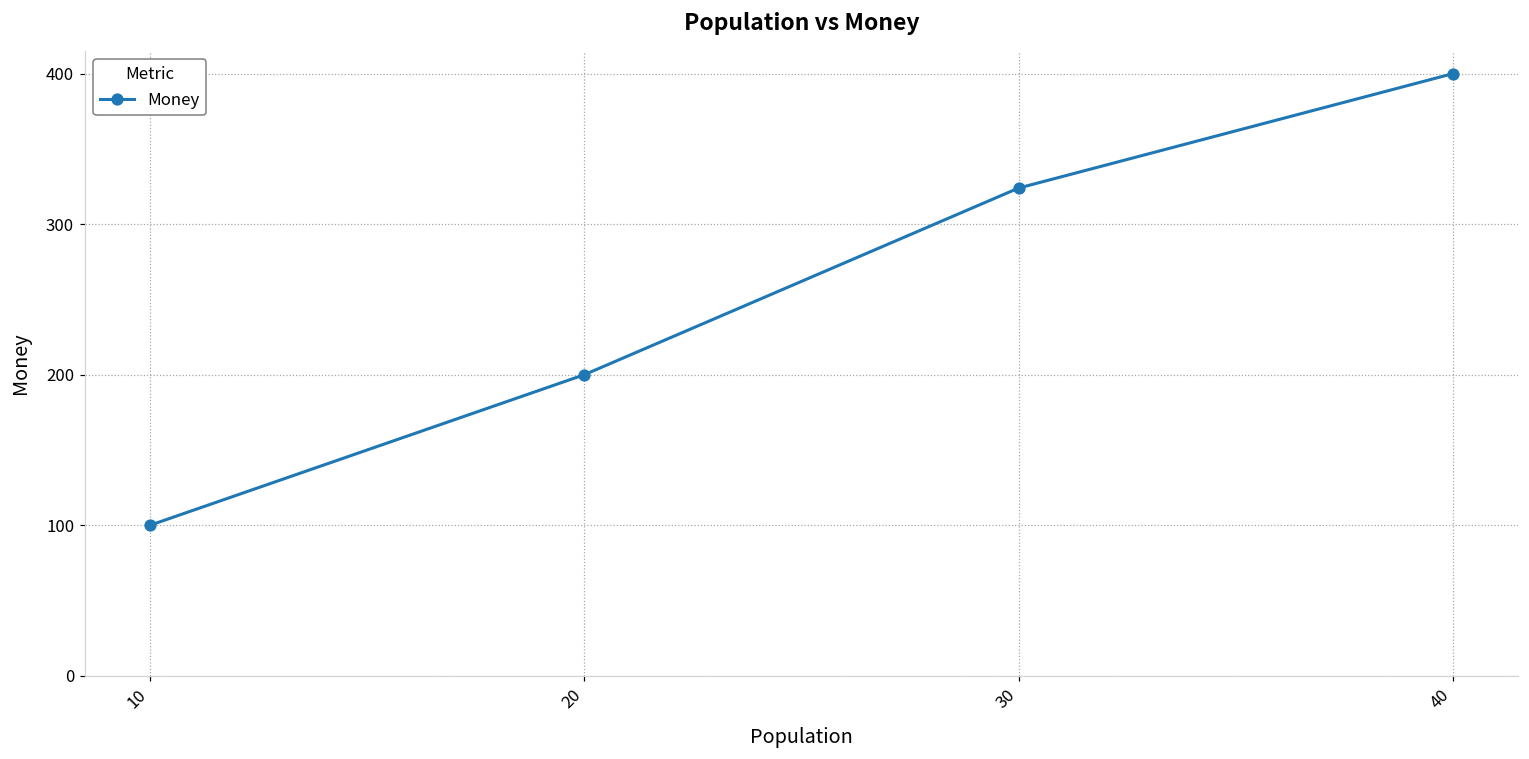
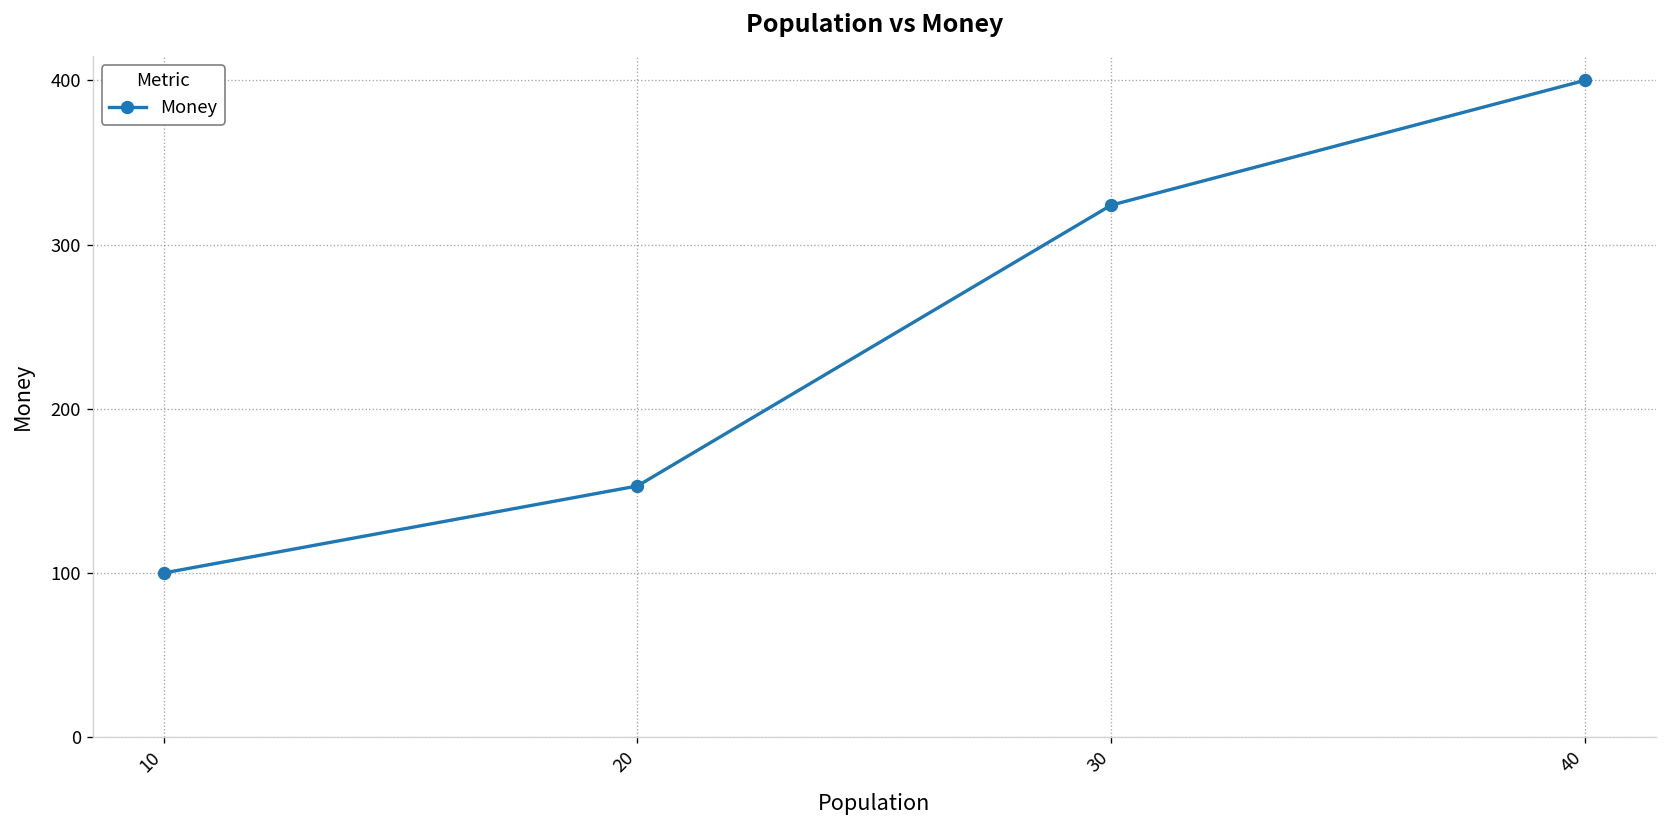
20: 200 -> 153
